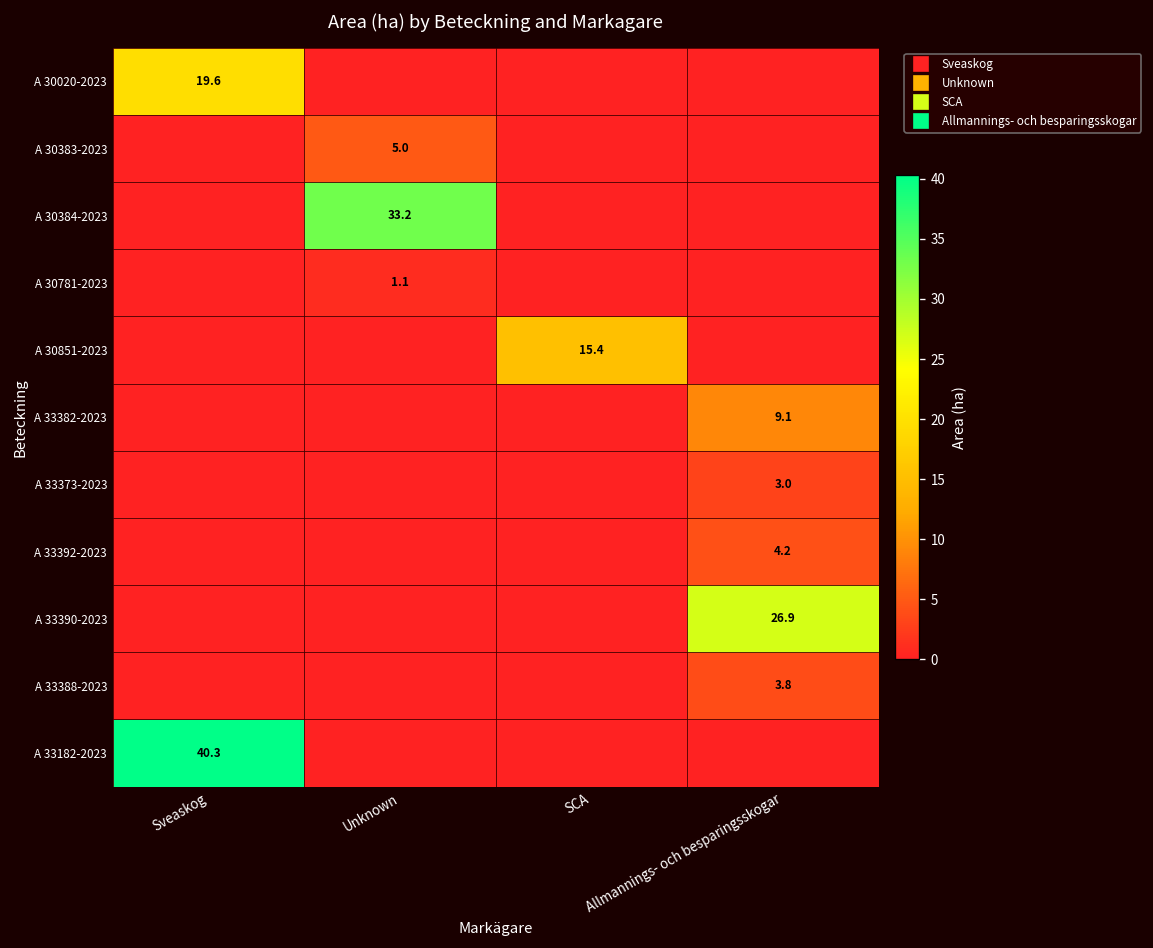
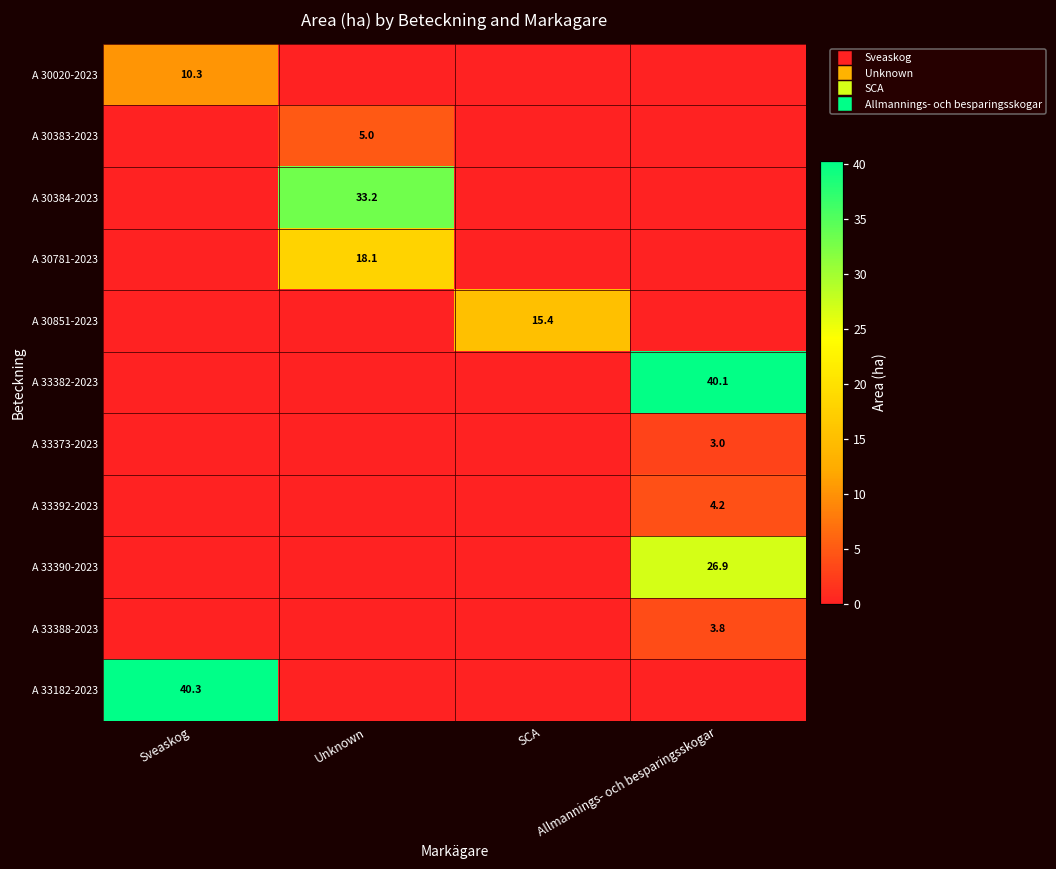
A 30020-2023, Sveaskog: 19.6 -> 10.3
A 30781-2023, Unknown: 1.1 -> 18.1
A 33382-2023, Allmannings- och besparingsskogar: 9.1 -> 40.1
